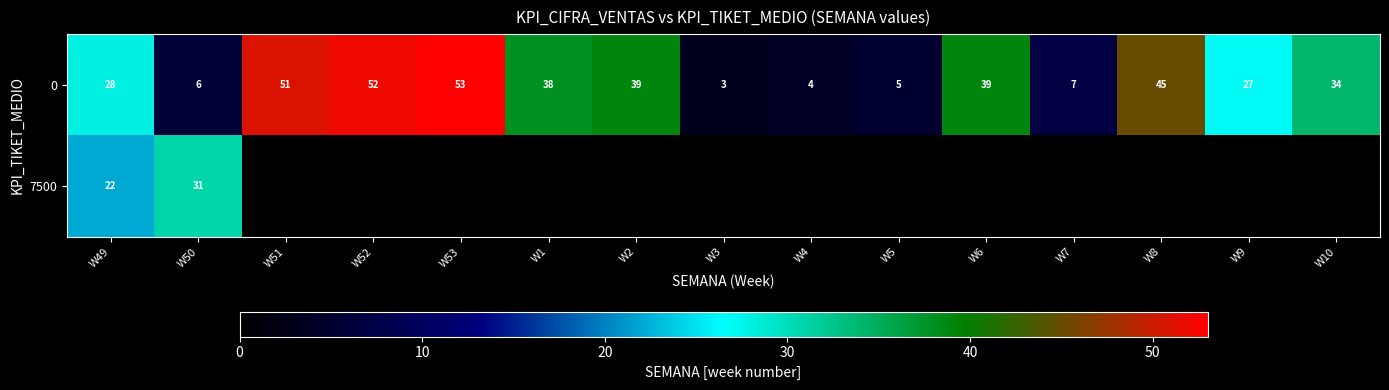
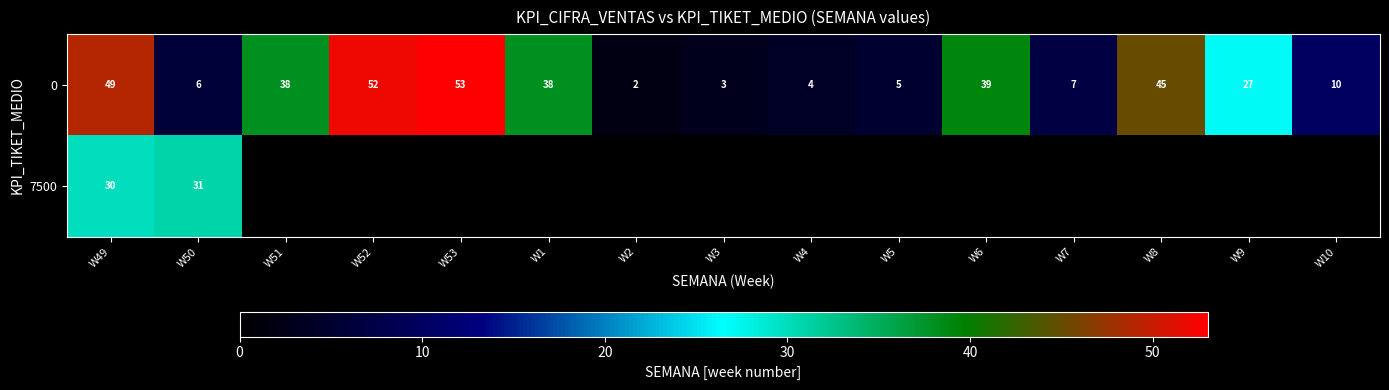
0, W49: 28 -> 49
0, W51: 51 -> 38
0, W2: 39 -> 2
0, W10: 34 -> 10
7500, W49: 22 -> 30
